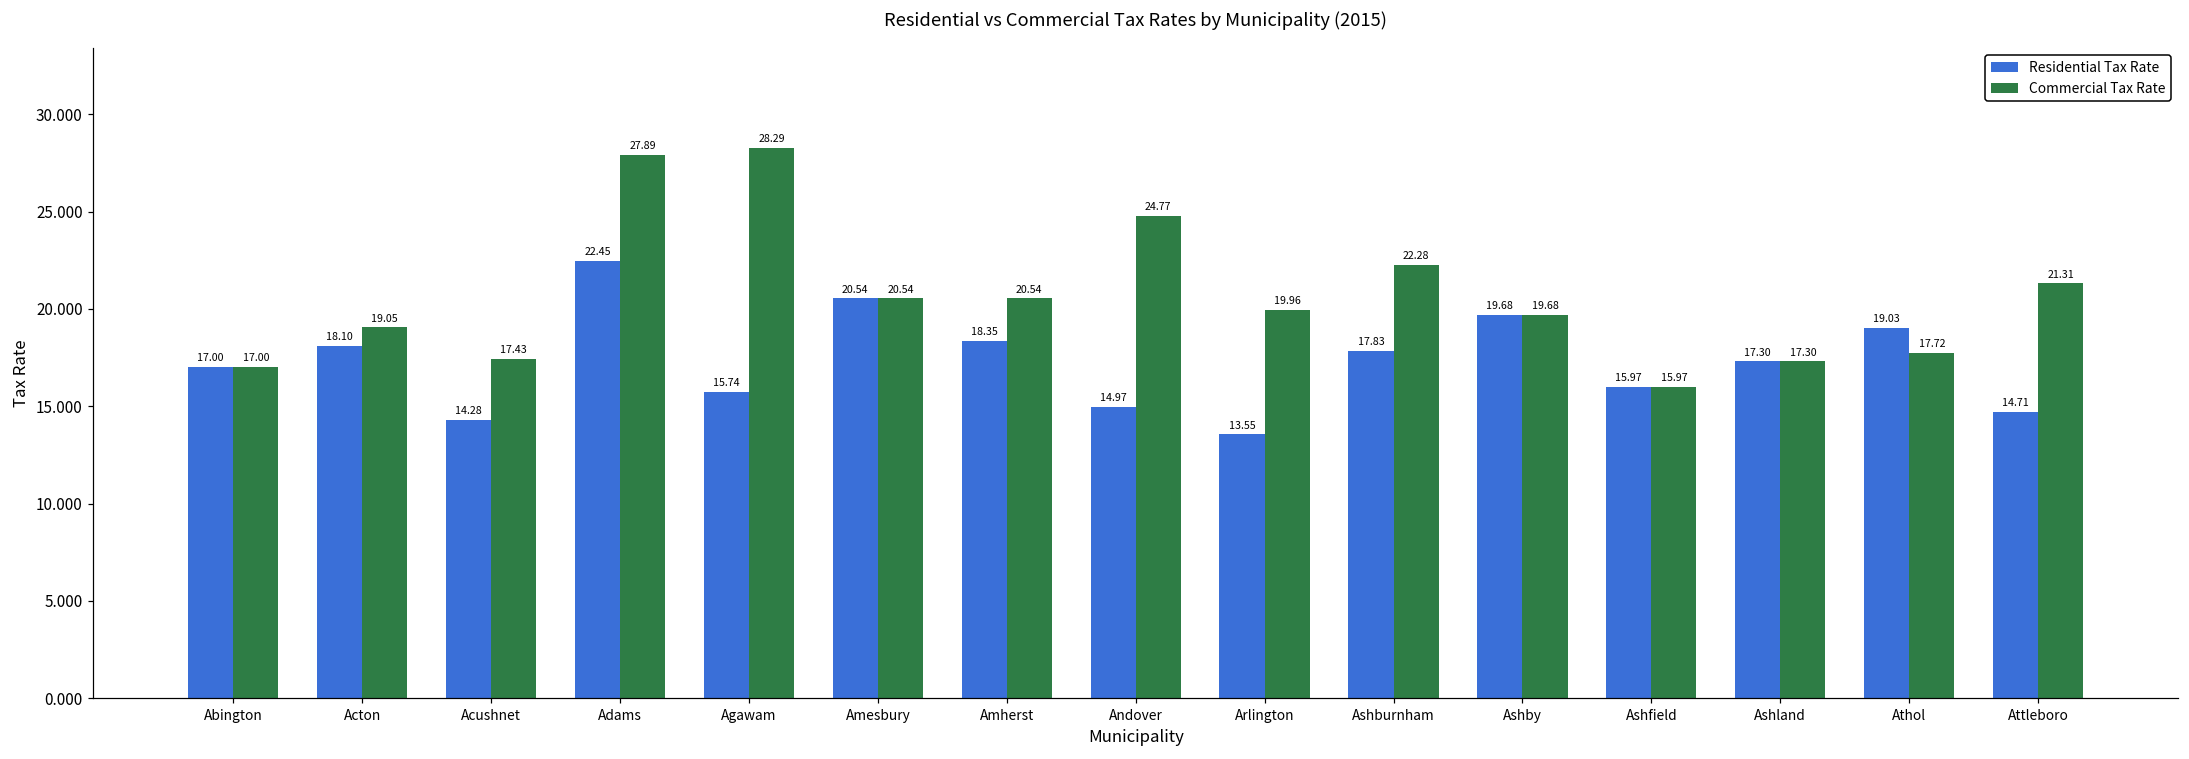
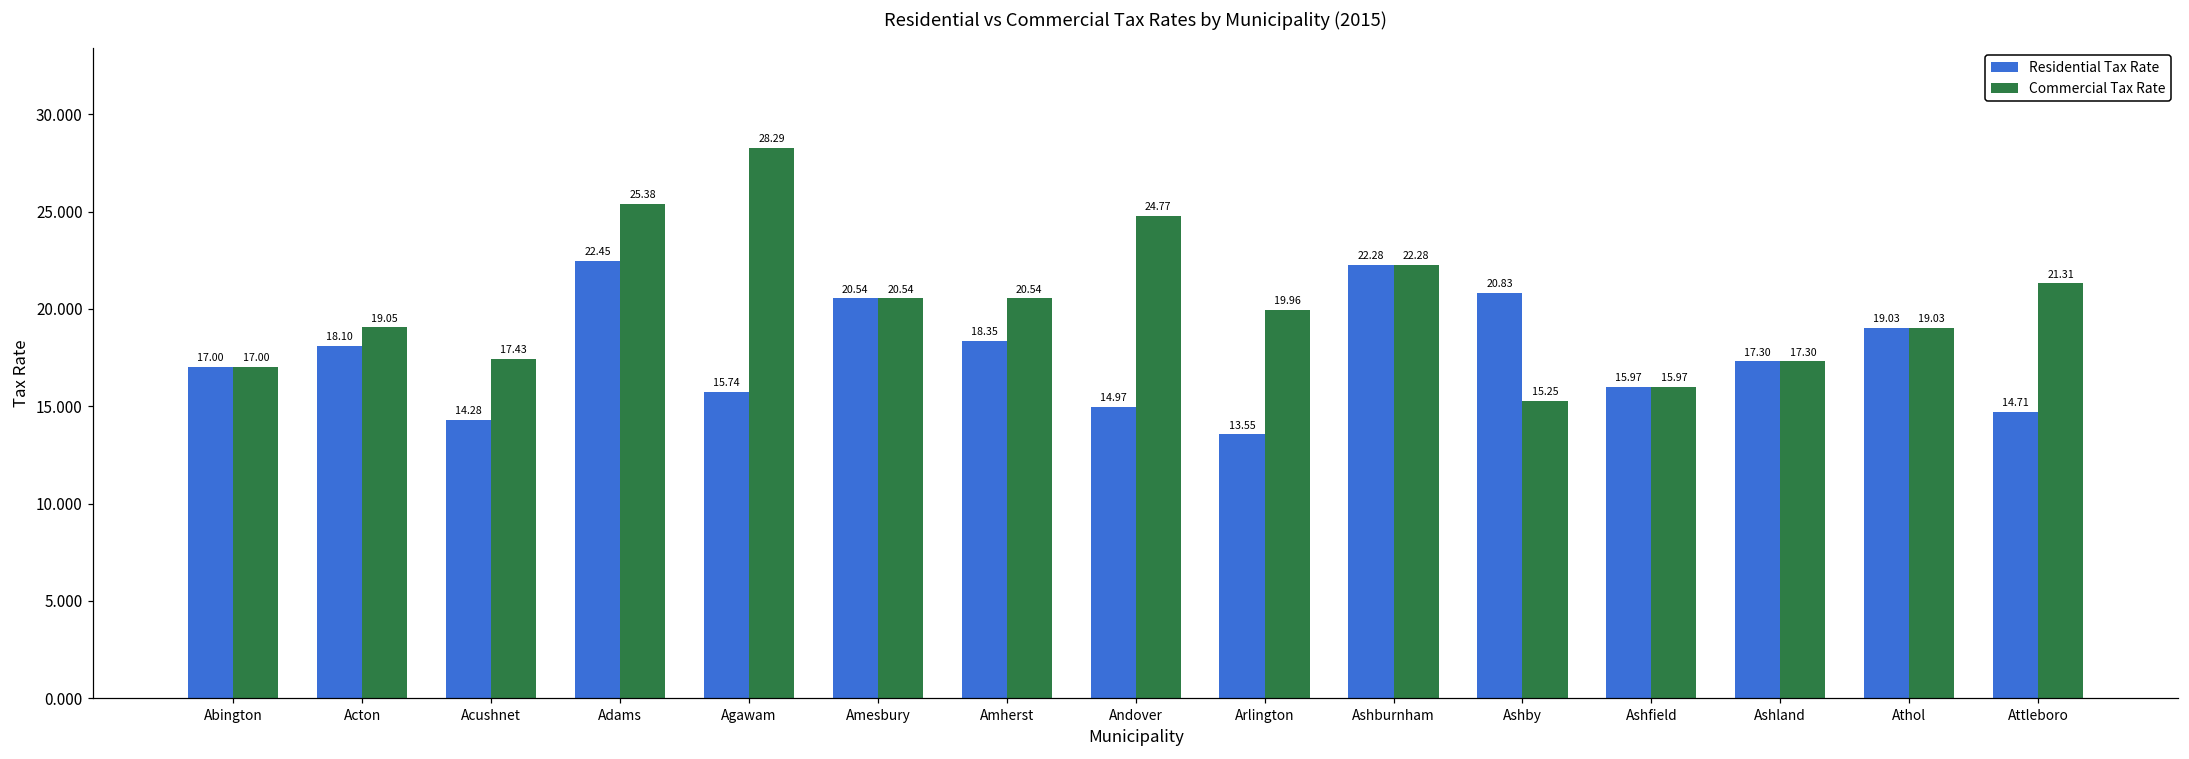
Commercial Tax Rate, Adams: 27.89 -> 25.38
Residential Tax Rate, Ashburnham: 17.83 -> 22.28
Residential Tax Rate, Ashby: 19.68 -> 20.83
Commercial Tax Rate, Ashby: 19.68 -> 15.25
Commercial Tax Rate, Athol: 17.72 -> 19.03
